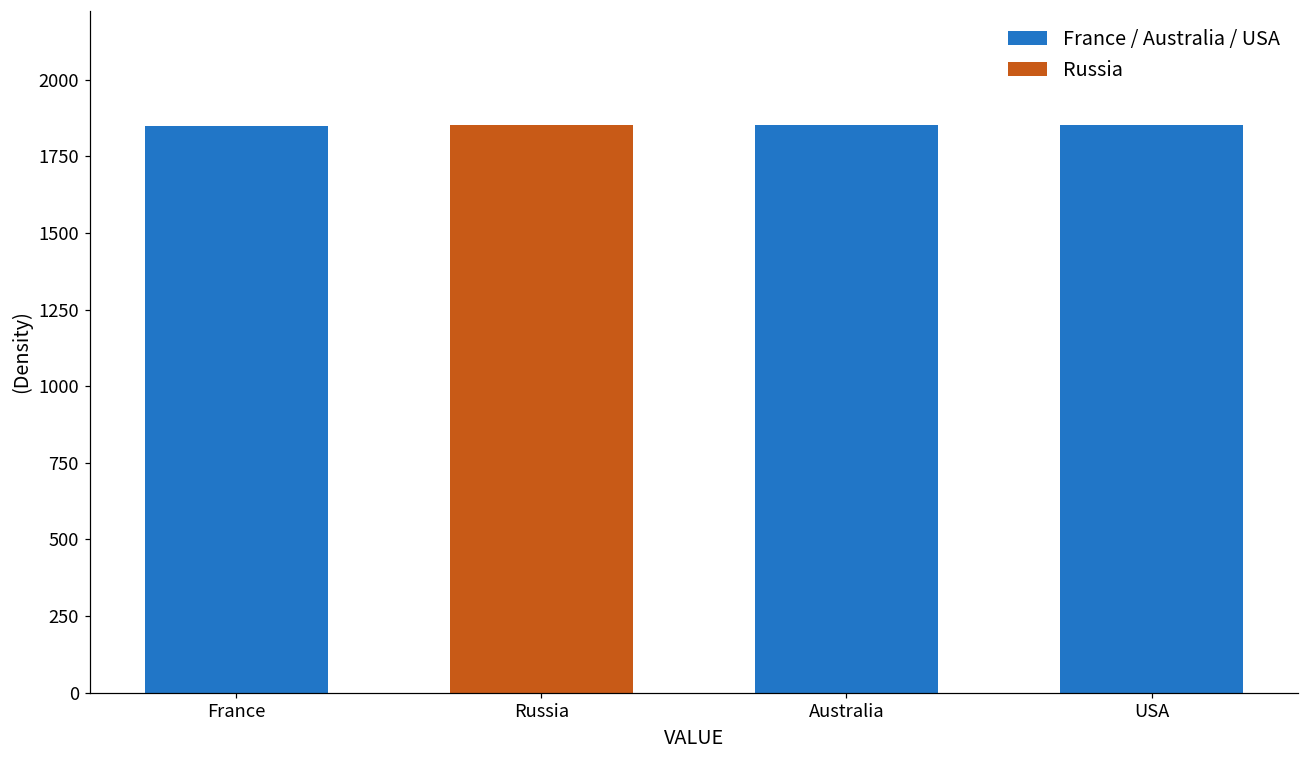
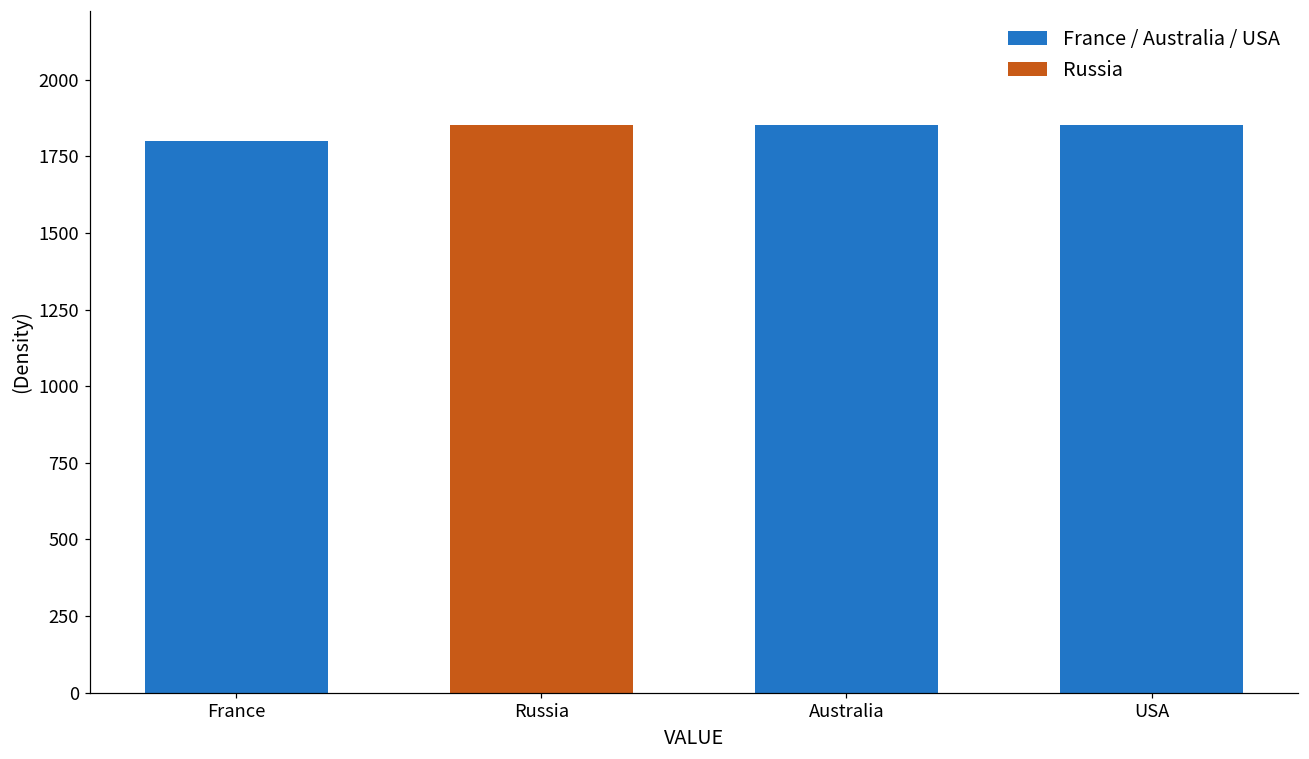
France: 1850 -> 1800
